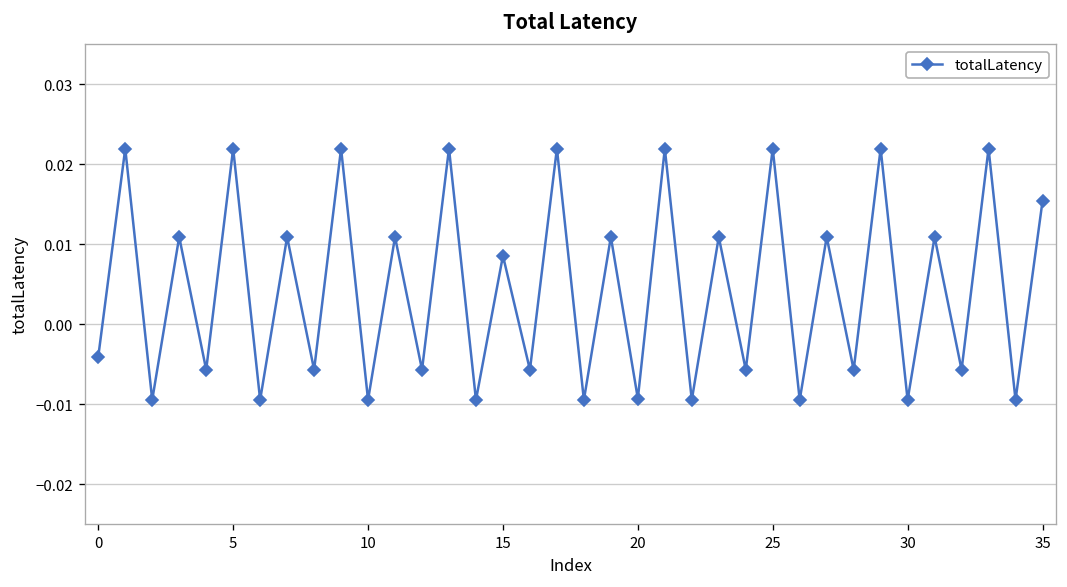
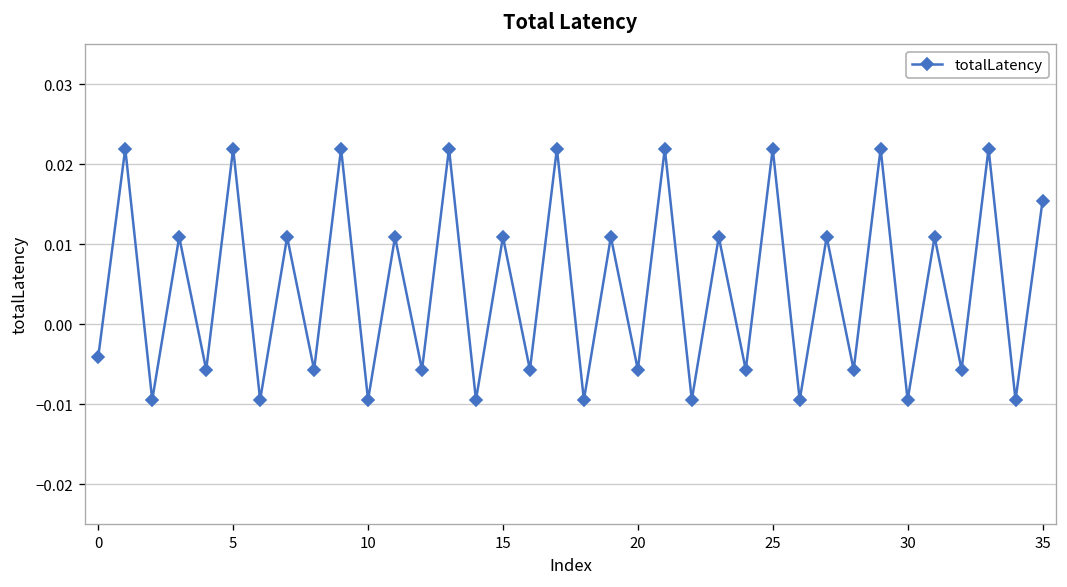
15: 0.009 -> 0.011
20: -0.009 -> -0.006
